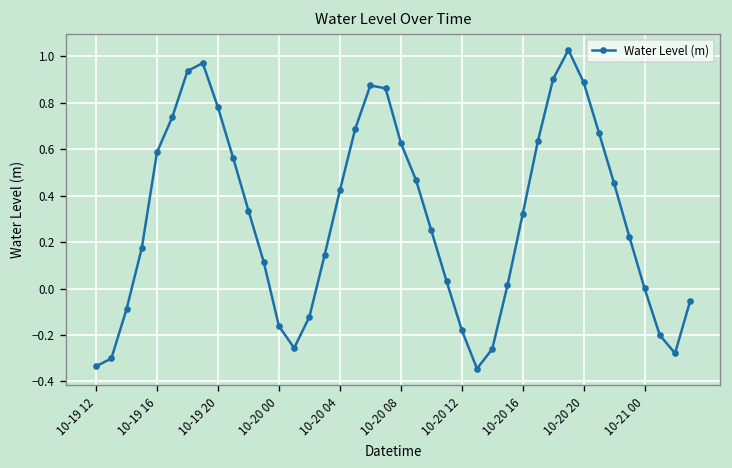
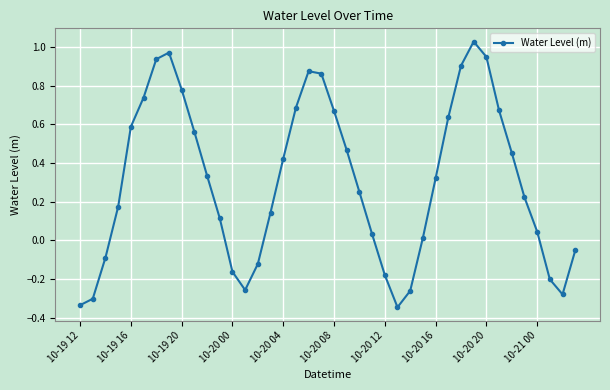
10-20 08: 0.63 -> 0.67
10-20 20: 0.89 -> 0.95
10-21 00: 0.00 -> 0.05
